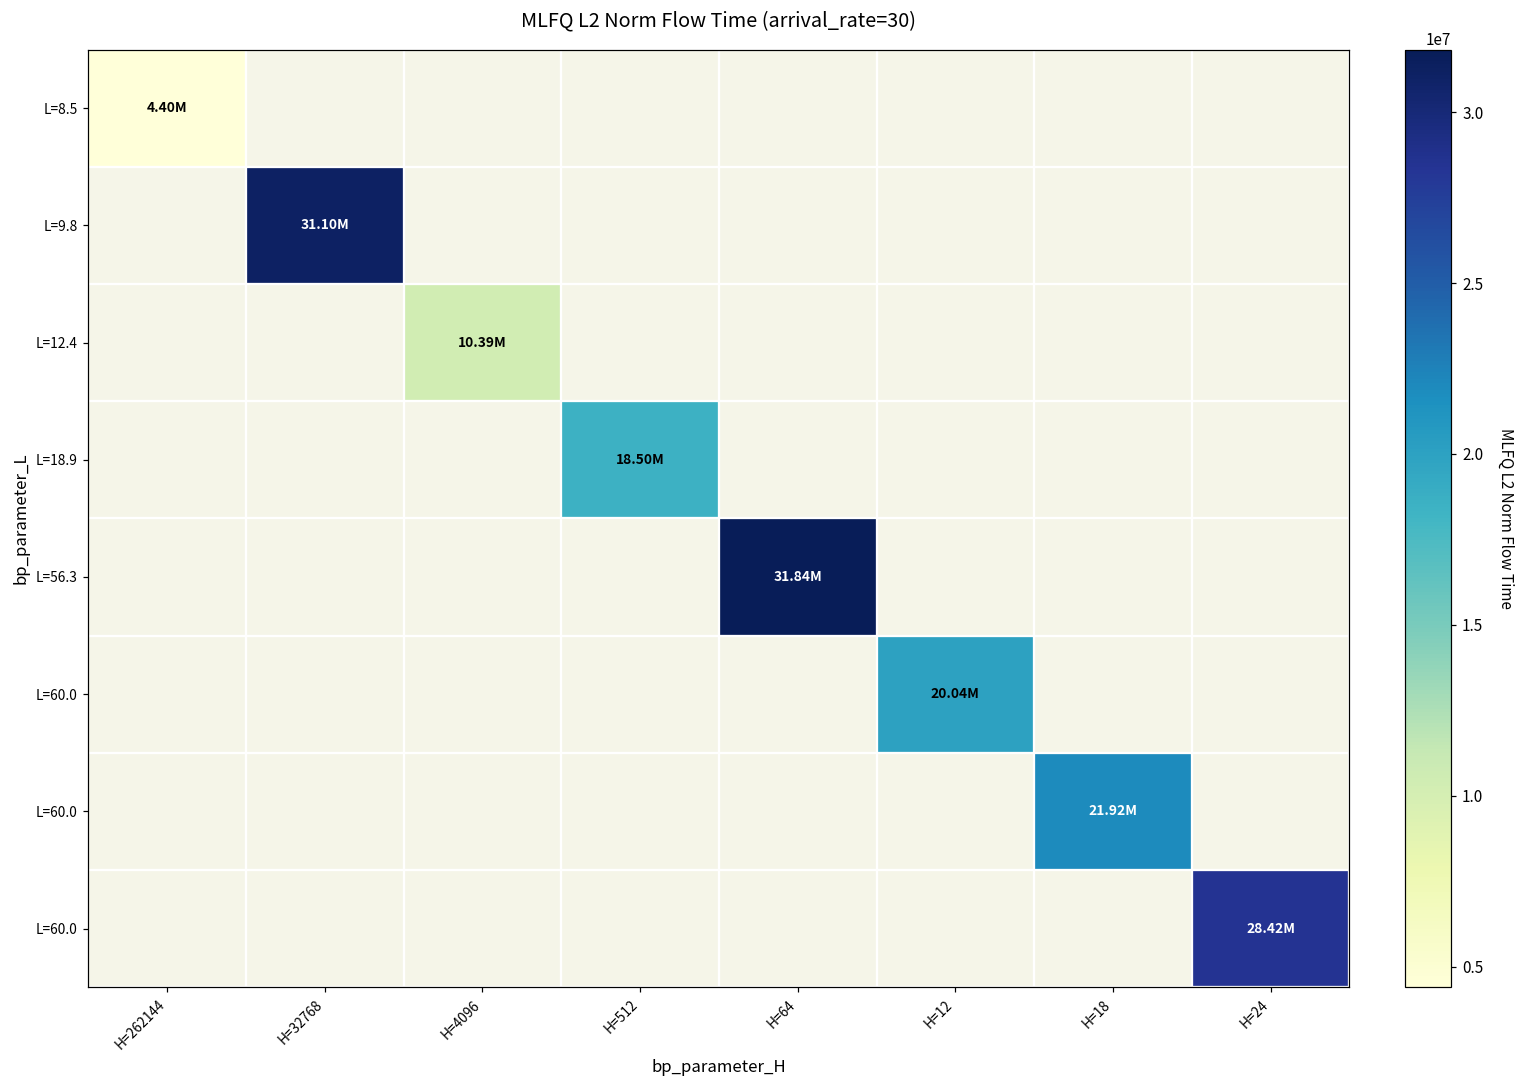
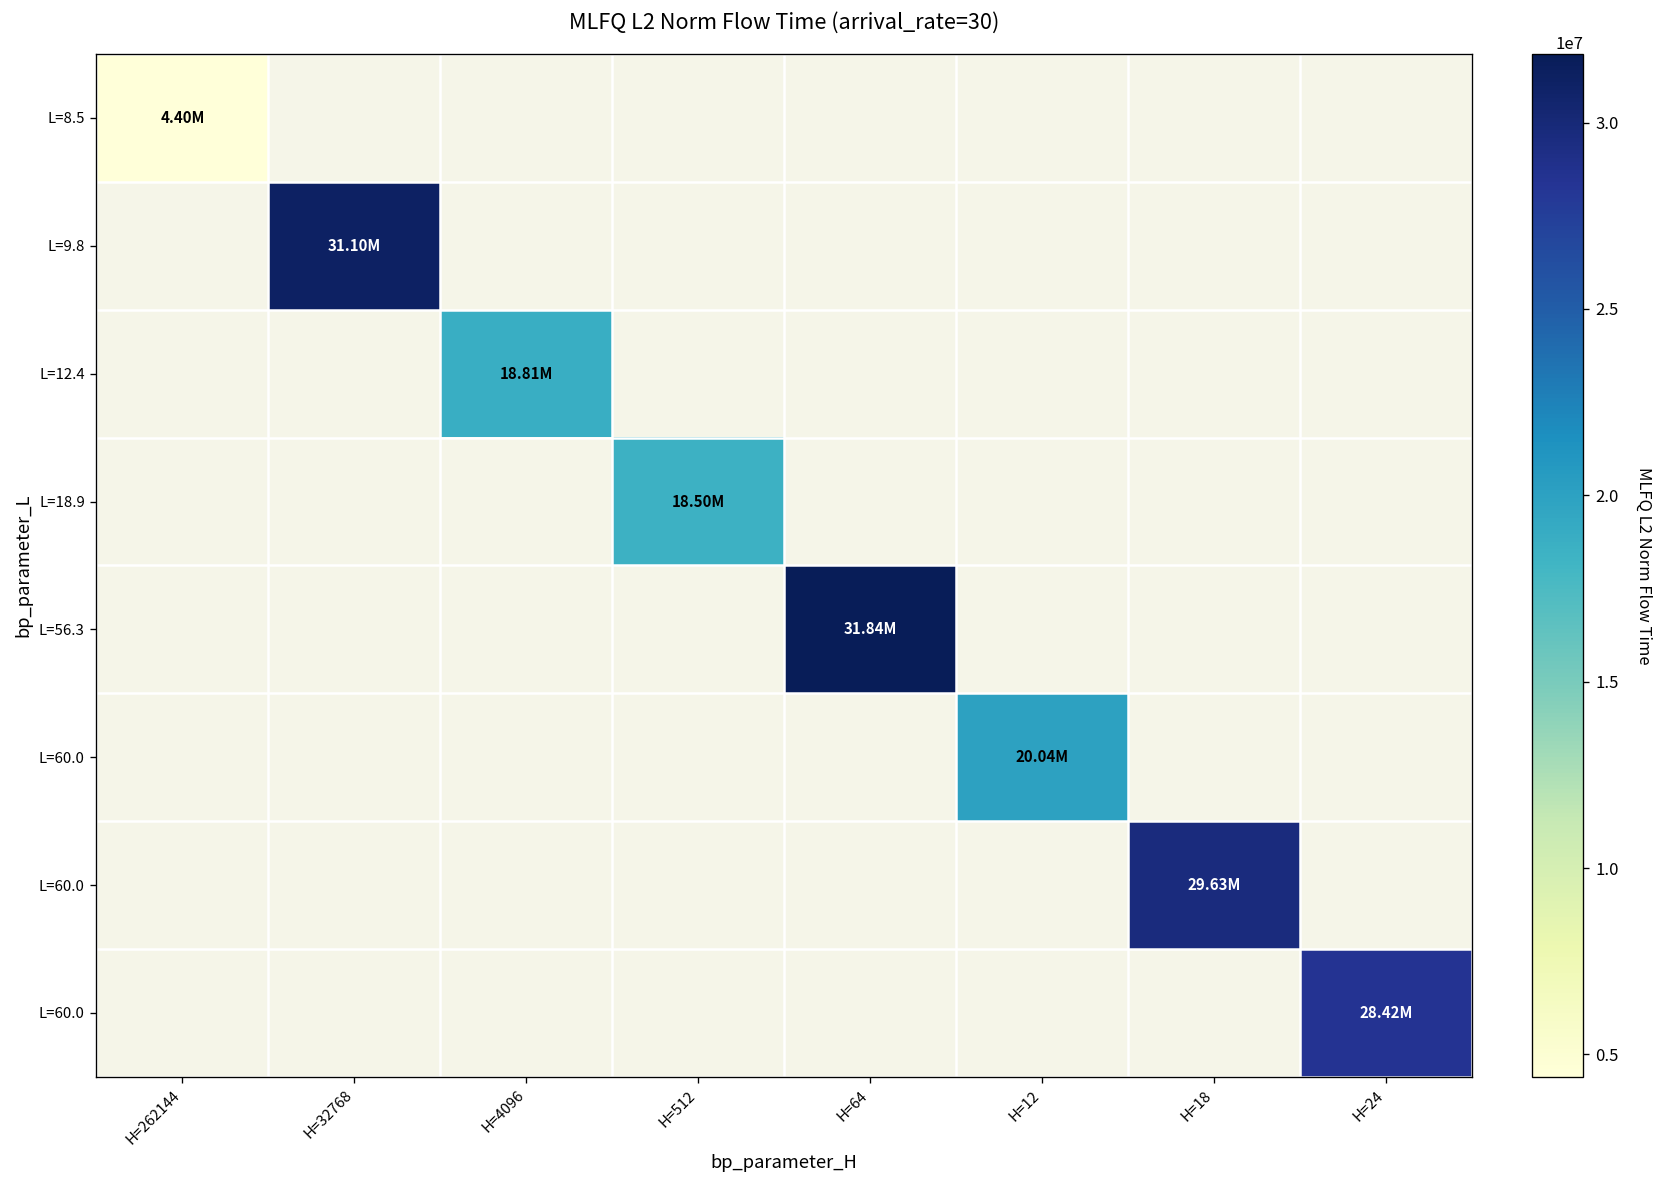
L=12.4, H=4096: 10.39M -> 18.81M
L=60.0, H=18: 21.92M -> 29.63M
